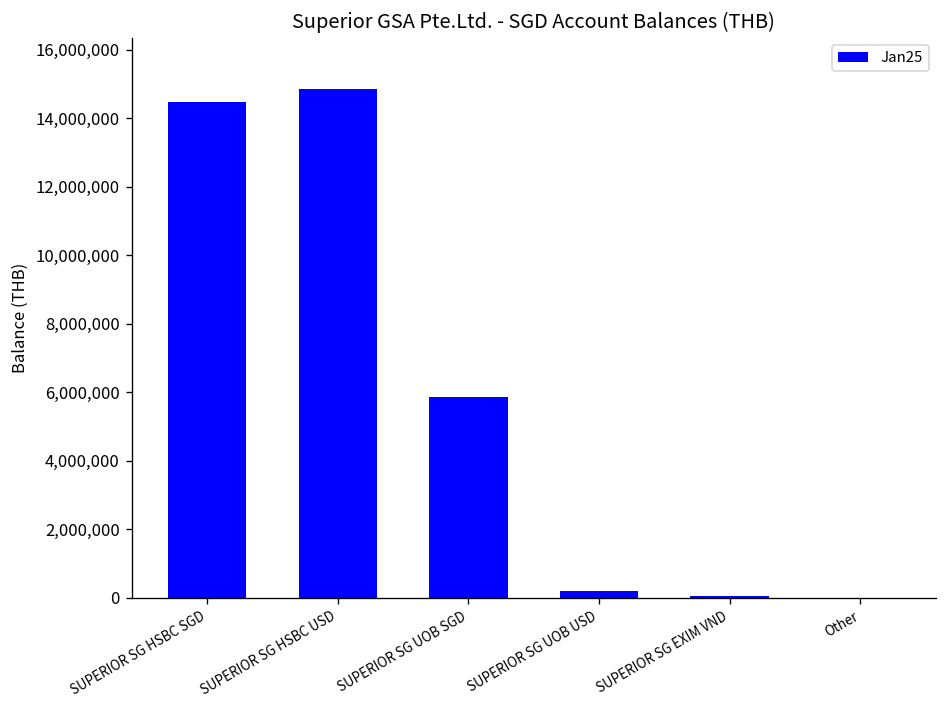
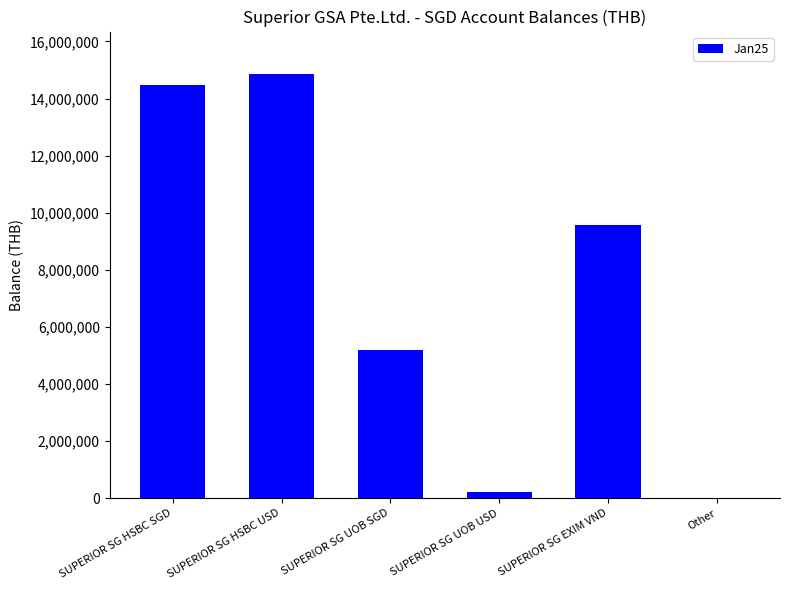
SUPERIOR SG UOB SGD: 5,900,000 -> 5,200,000
SUPERIOR SG EXIM VND: 100,000 -> 9,600,000
